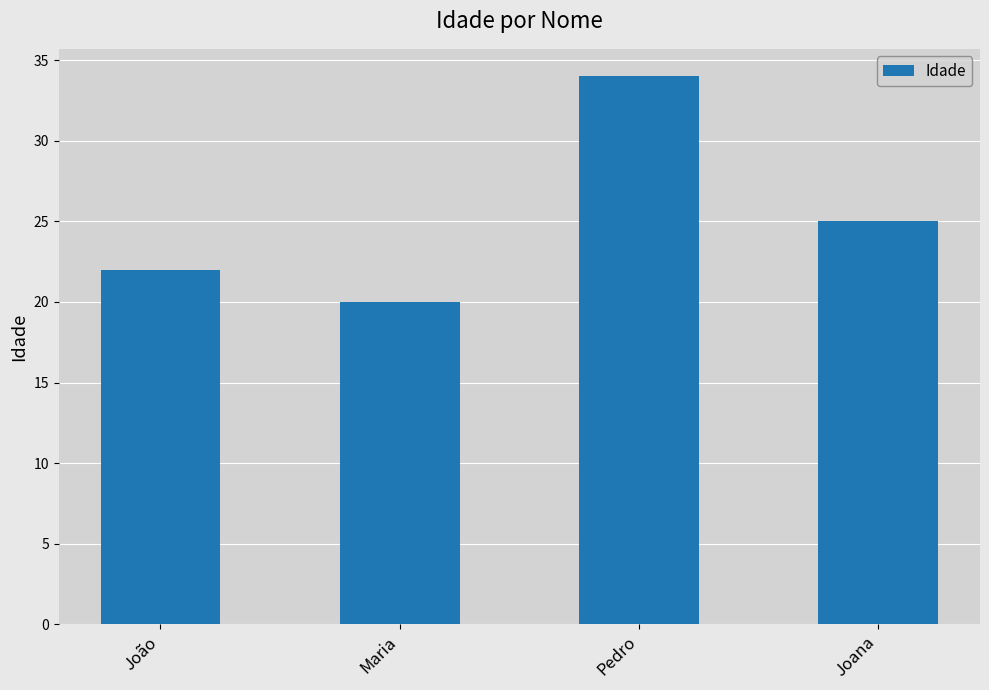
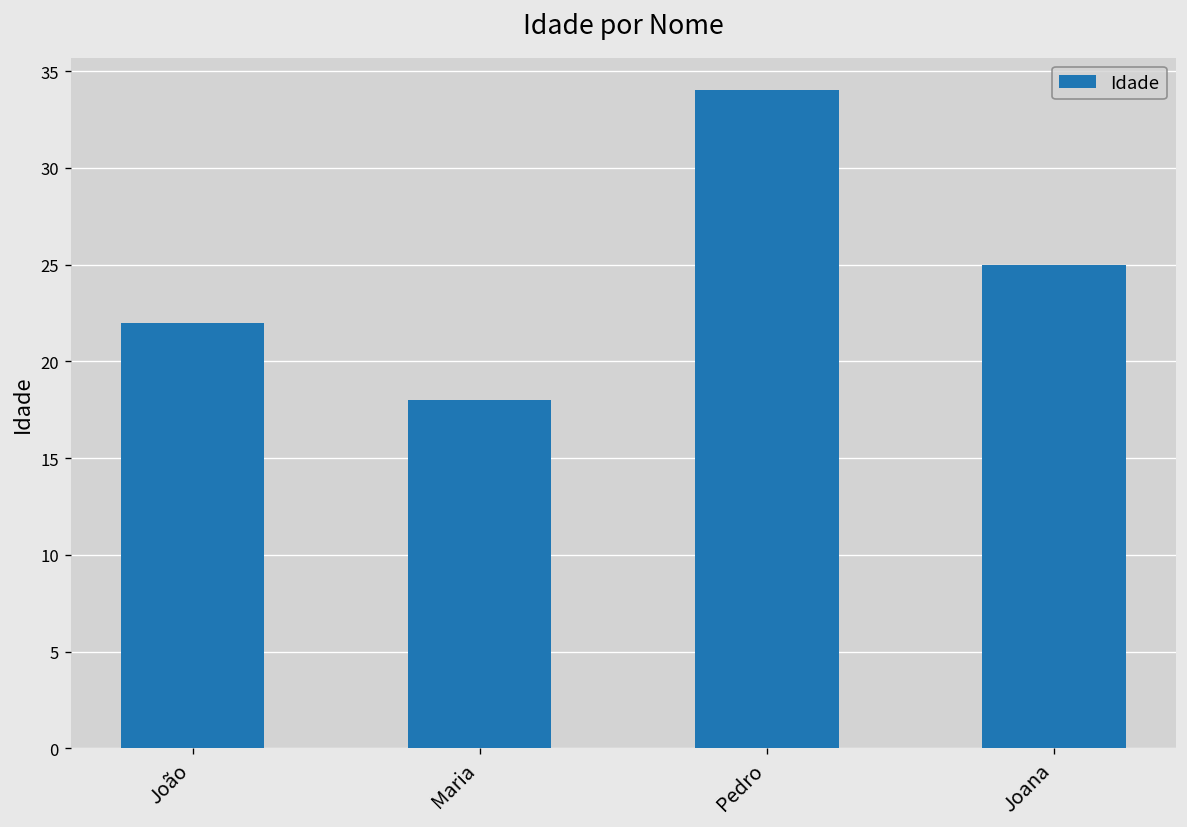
Maria: 20 -> 18
